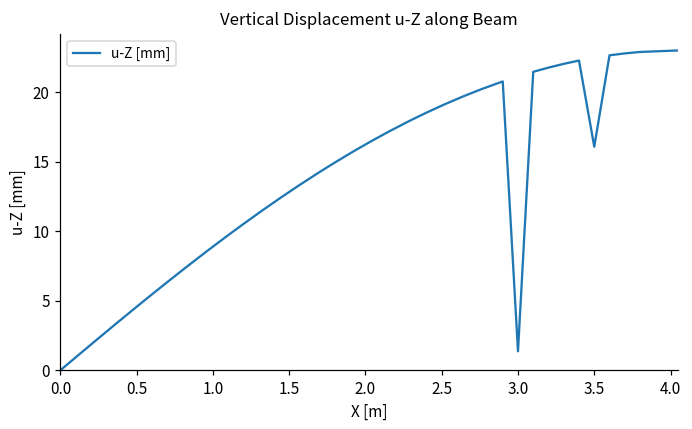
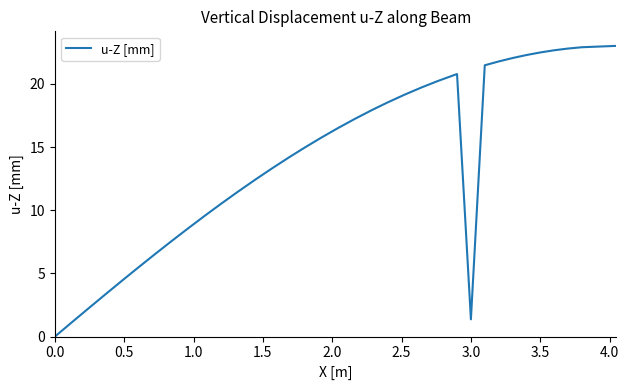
3.5: 16.1 -> 22.5
